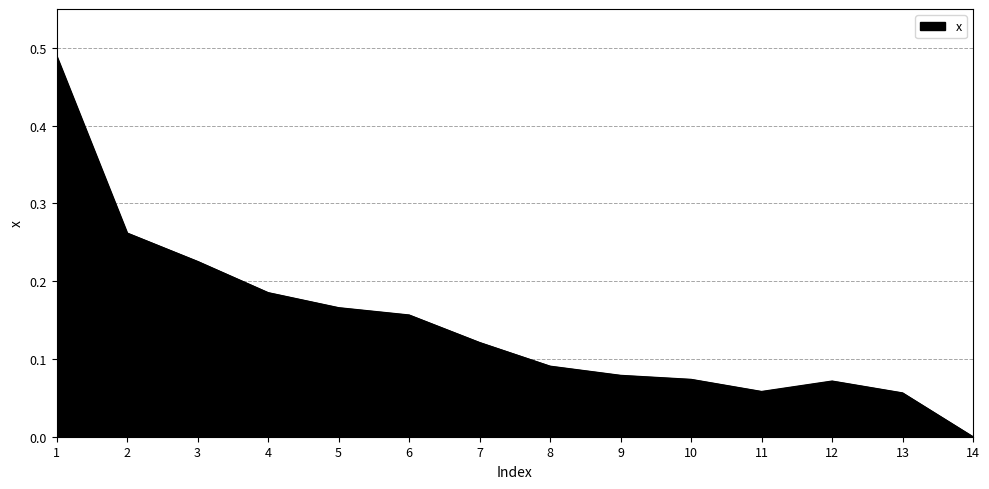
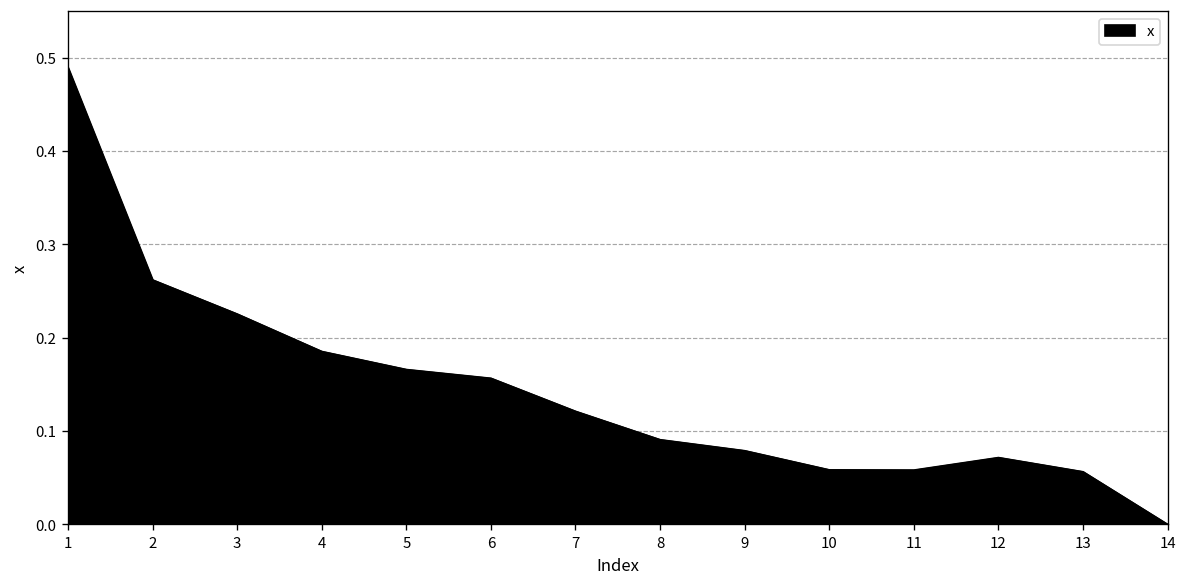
10: 0.07 -> 0.06
